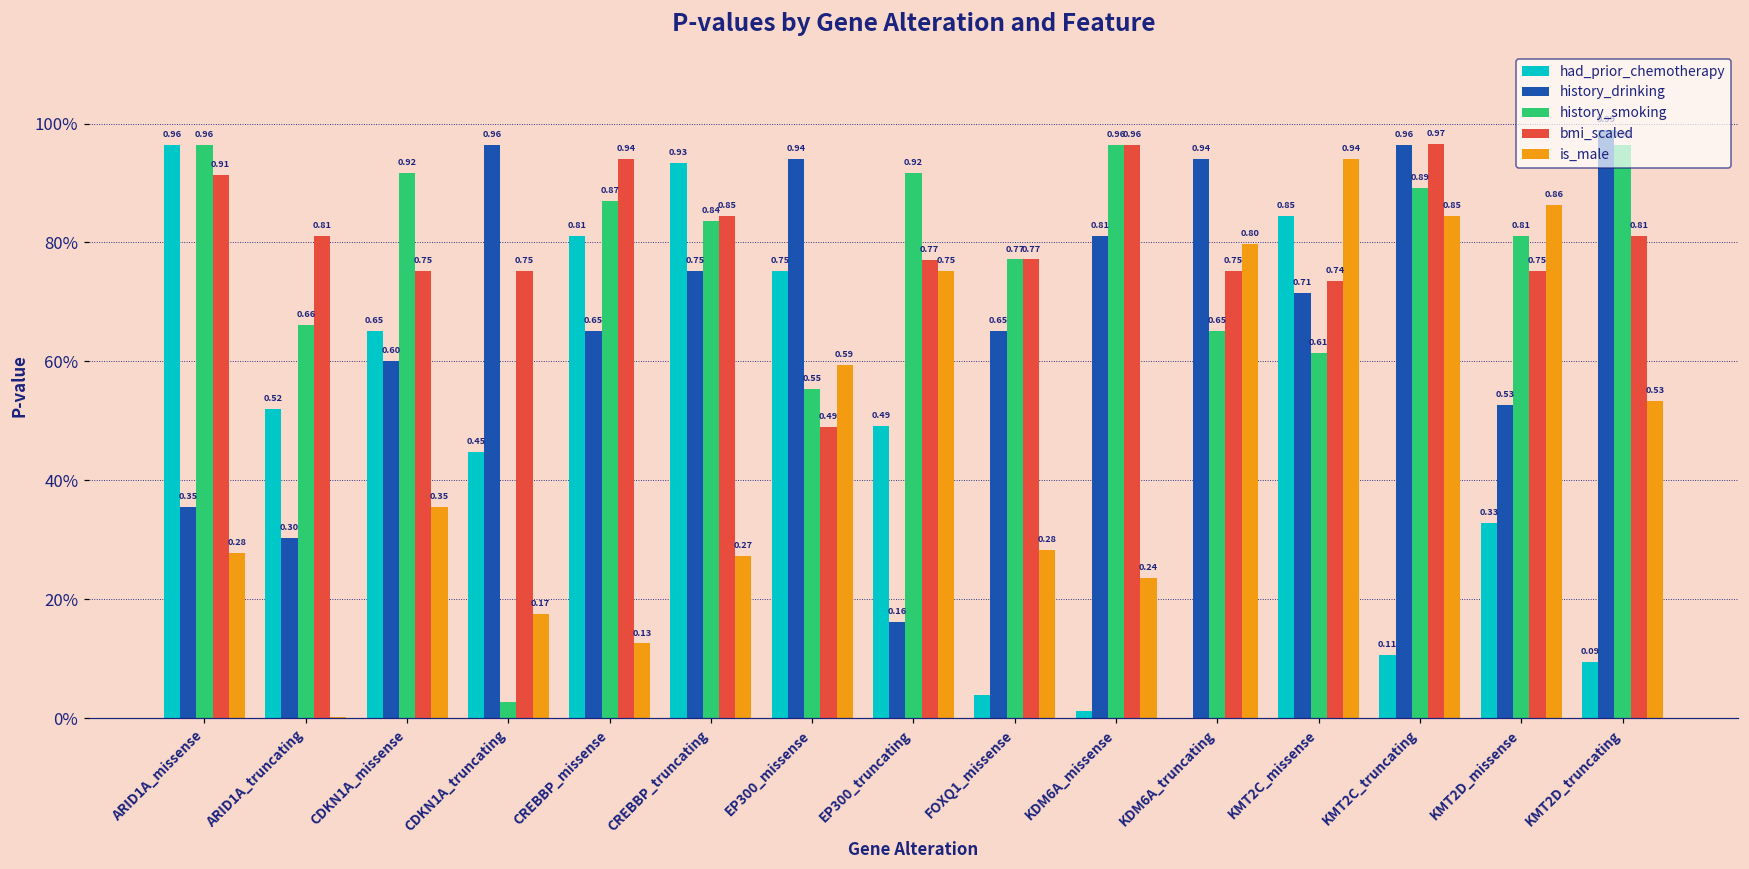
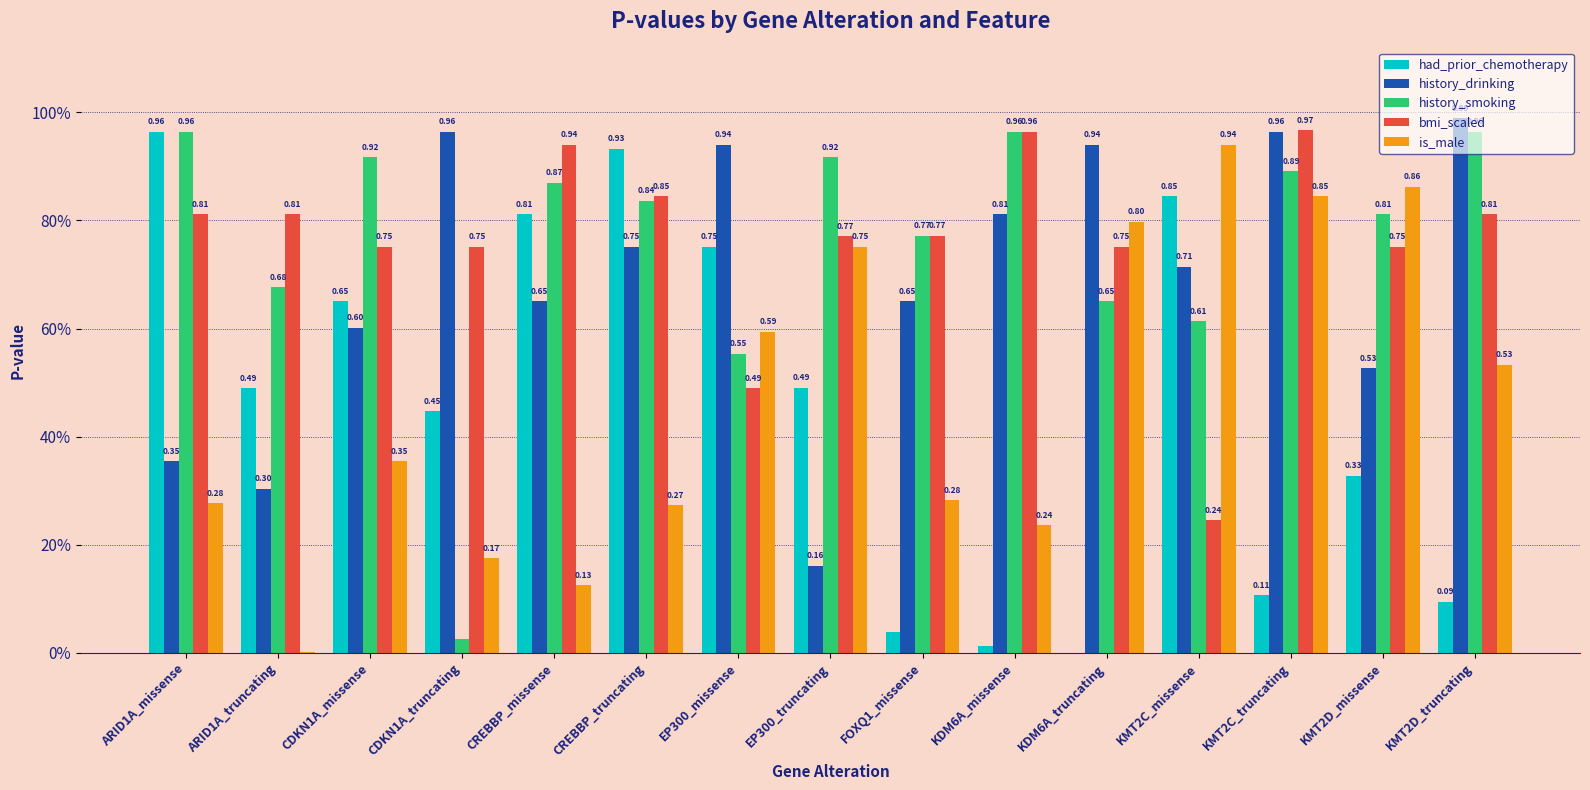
bmi_scaled, ARID1A_missense: 0.91 -> 0.81
had_prior_chemotherapy, ARID1A_truncating: 0.52 -> 0.49
history_smoking, ARID1A_truncating: 0.66 -> 0.68
bmi_scaled, KMT2C_missense: 0.74 -> 0.24
